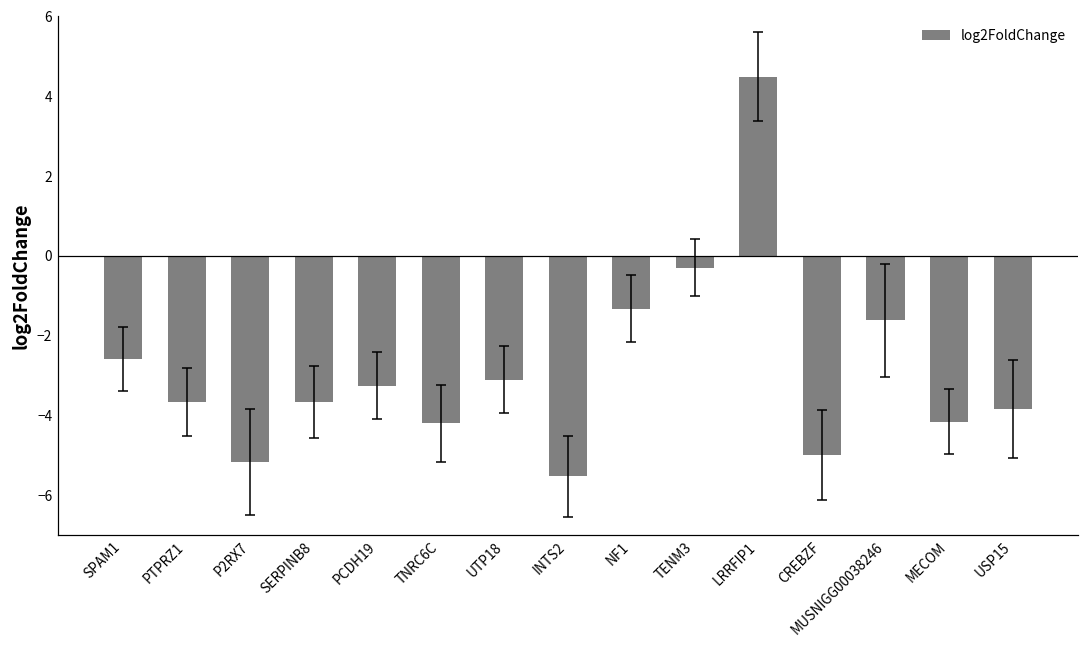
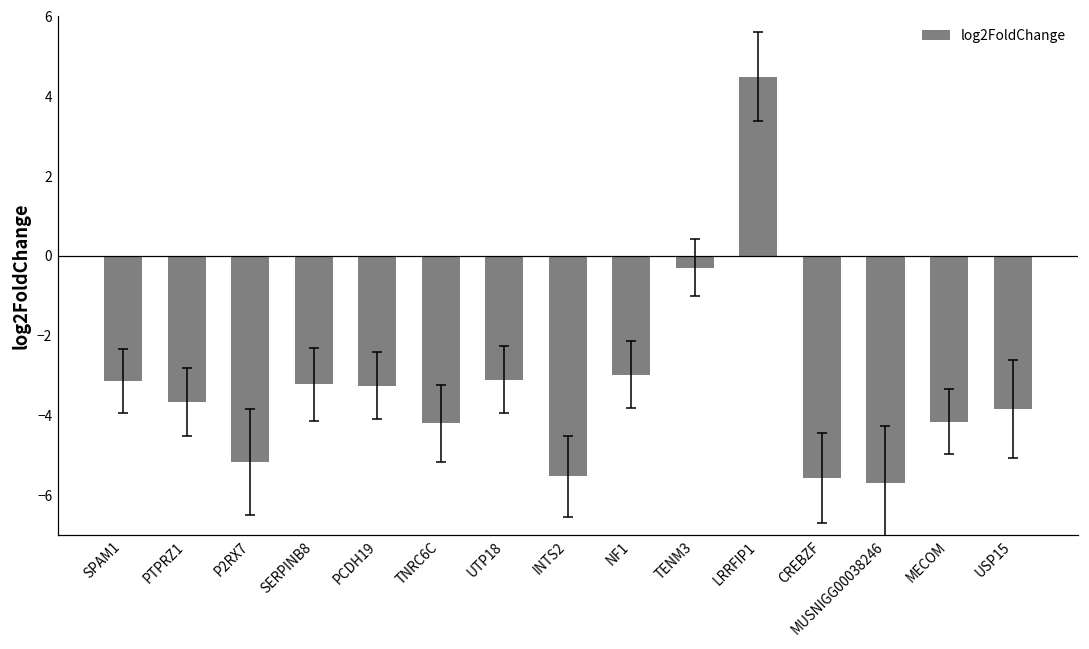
log2FoldChange, SPAM1: -2.6 -> -3.1
log2FoldChange, SERPINB8: -3.7 -> -3.2
log2FoldChange, NF1: -1.3 -> -3.0
log2FoldChange, CREBZF: -5.0 -> -5.6
log2FoldChange, MUSNIGG00038246: -1.6 -> -5.7
